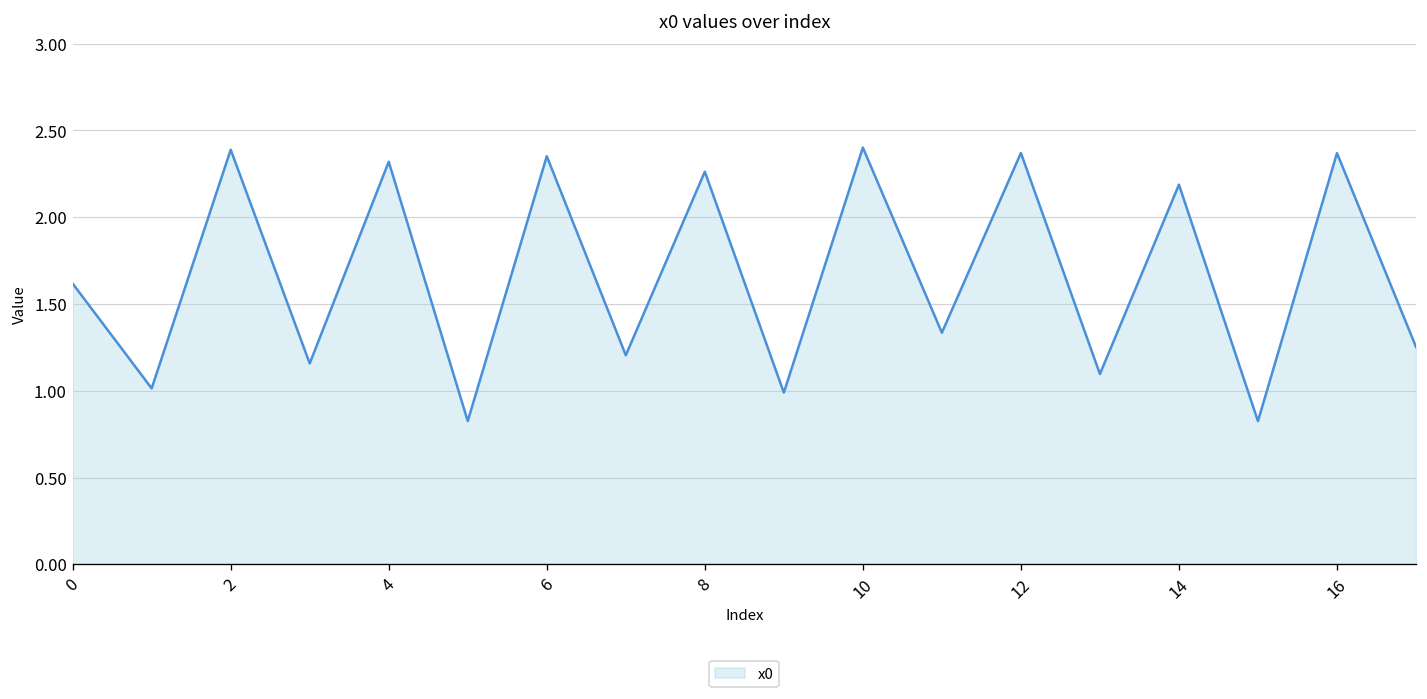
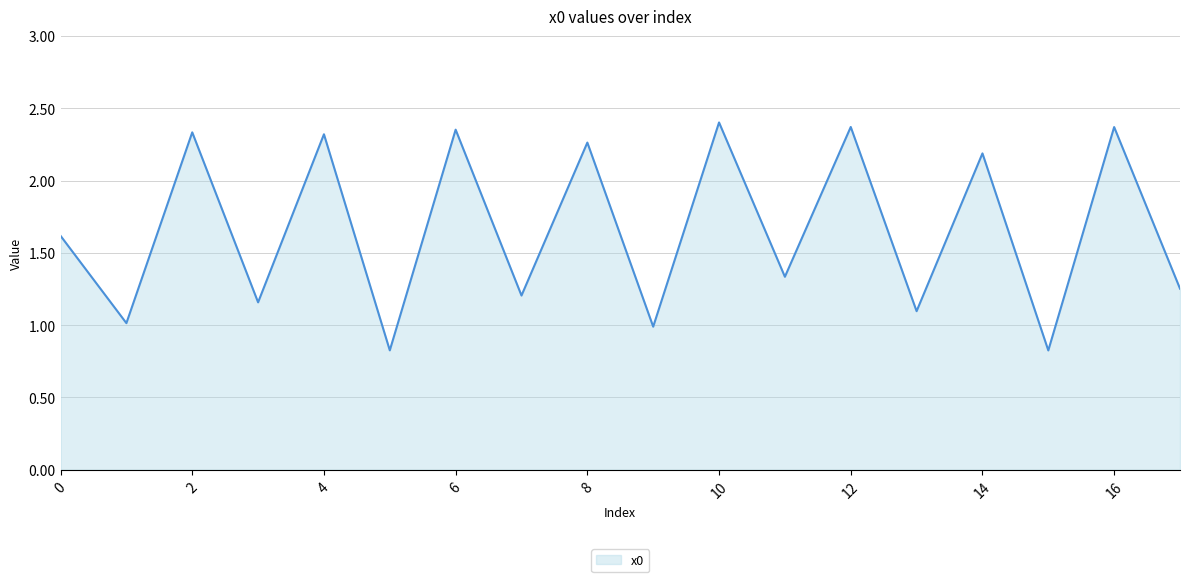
2: 2.39 -> 2.33
